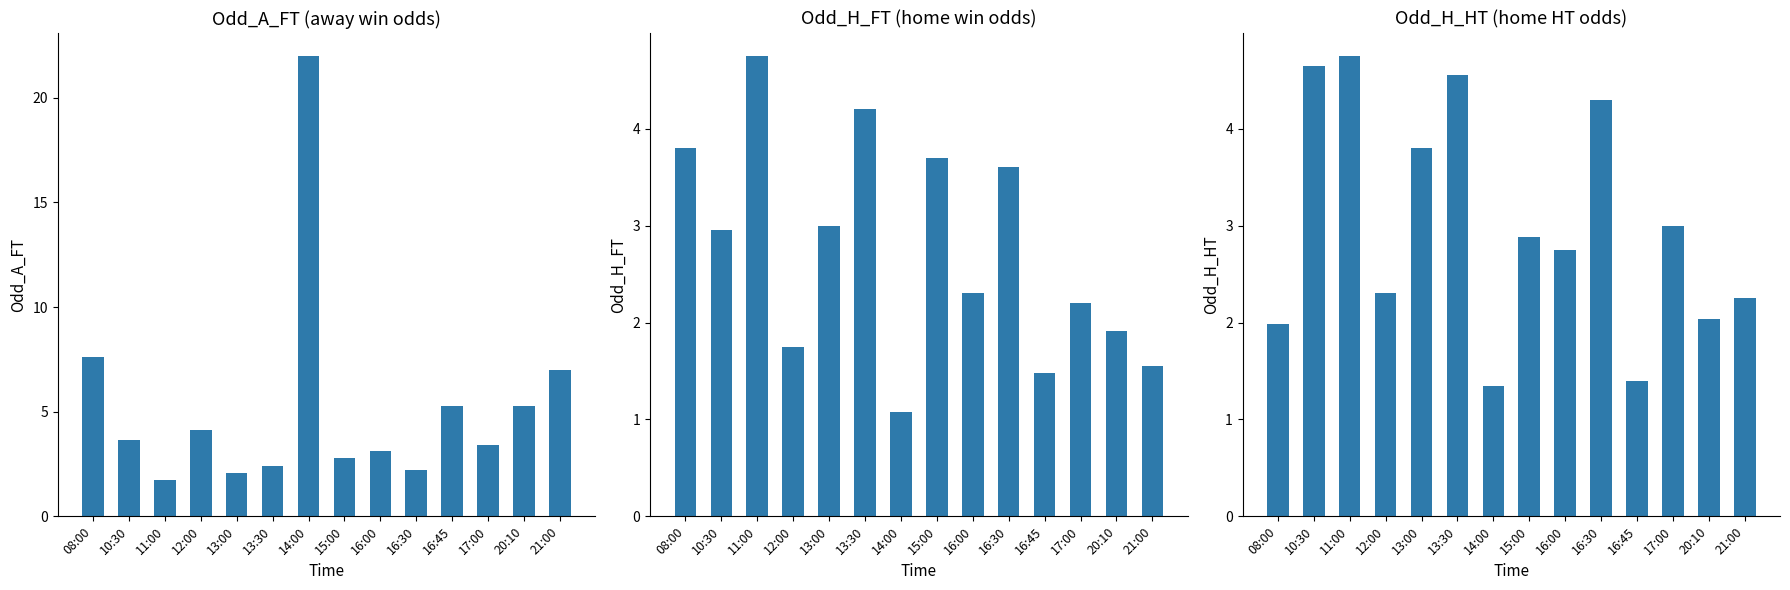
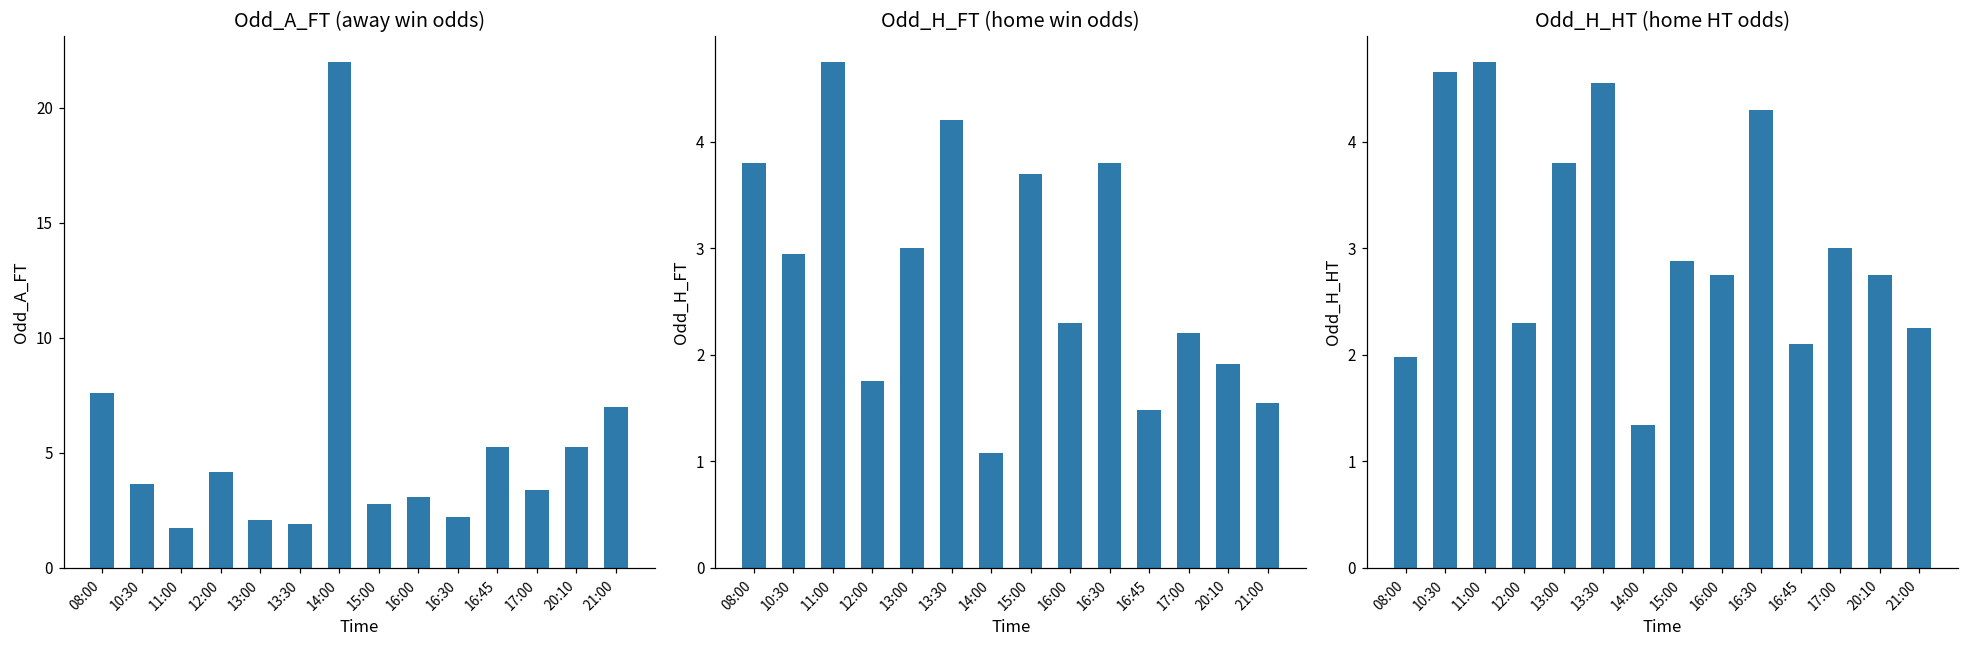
Odd_A_FT (away win odds), 13:30: 2.4 -> 1.9
Odd_H_FT (home win odds), 16:30: 3.6 -> 3.8
Odd_H_HT (home HT odds), 16:45: 1.4 -> 2.1
Odd_H_HT (home HT odds), 20:10: 2.0 -> 2.8
